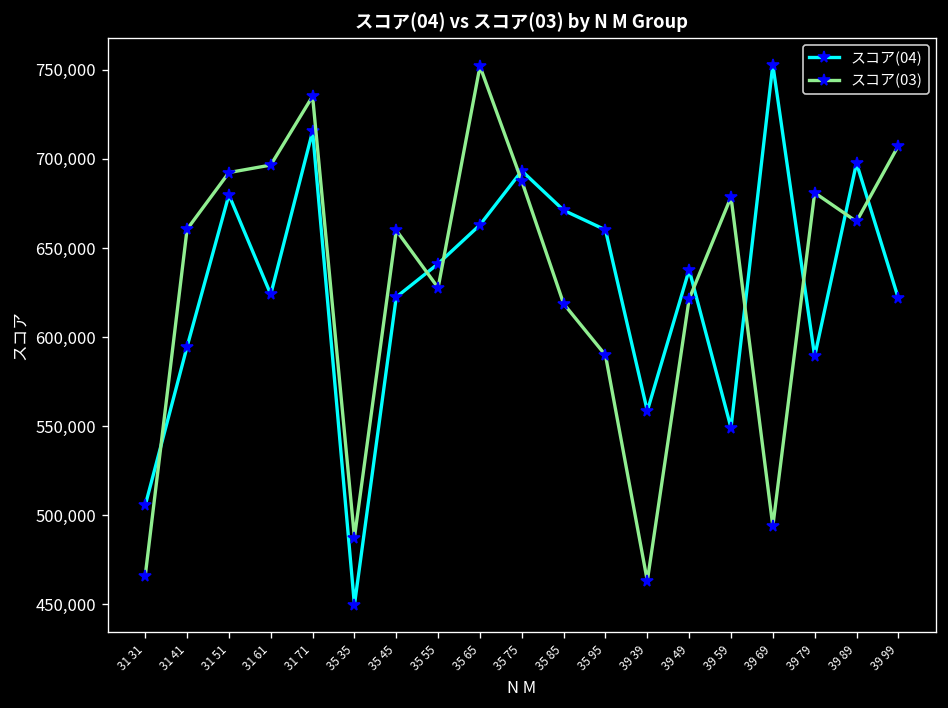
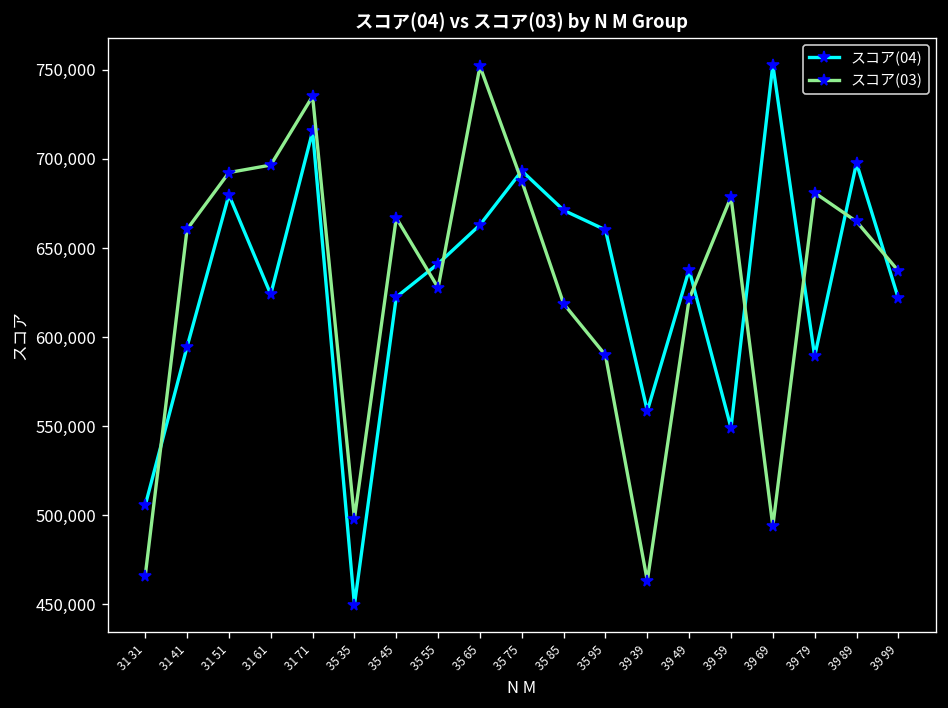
スコア(03), 35 35: 487,000 -> 498,000
スコア(03), 35 45: 660,000 -> 667,000
スコア(03), 39 99: 707,000 -> 637,000
